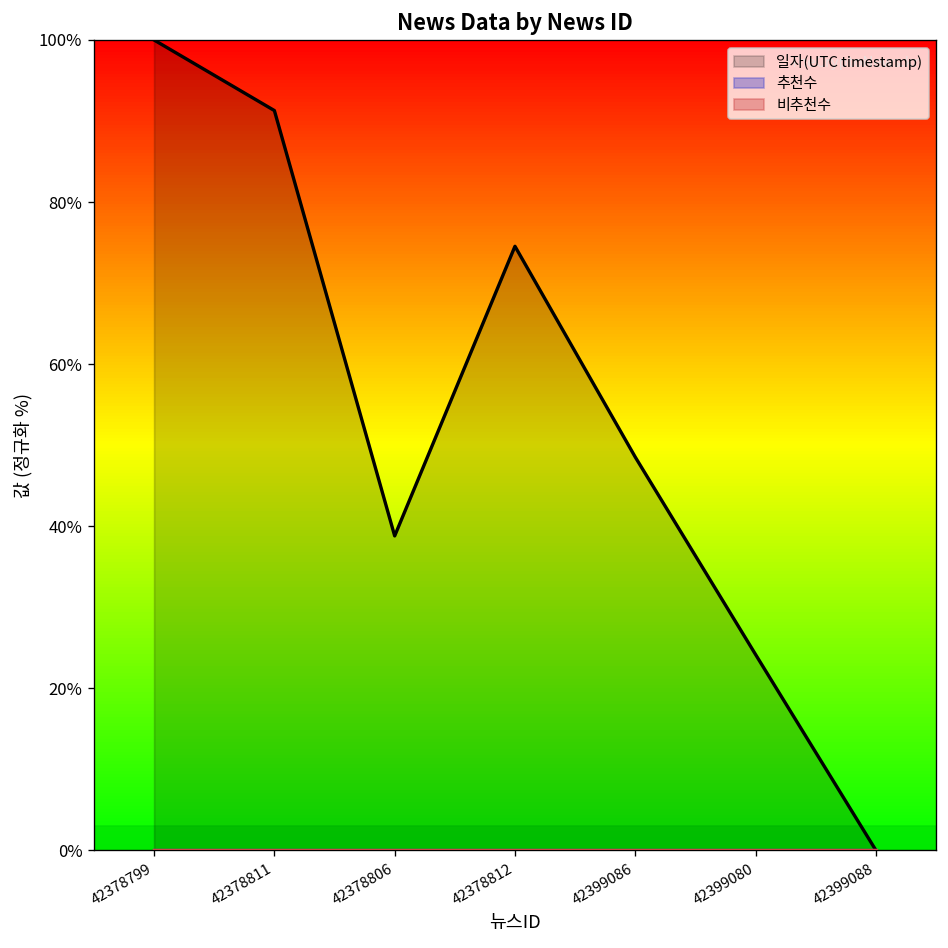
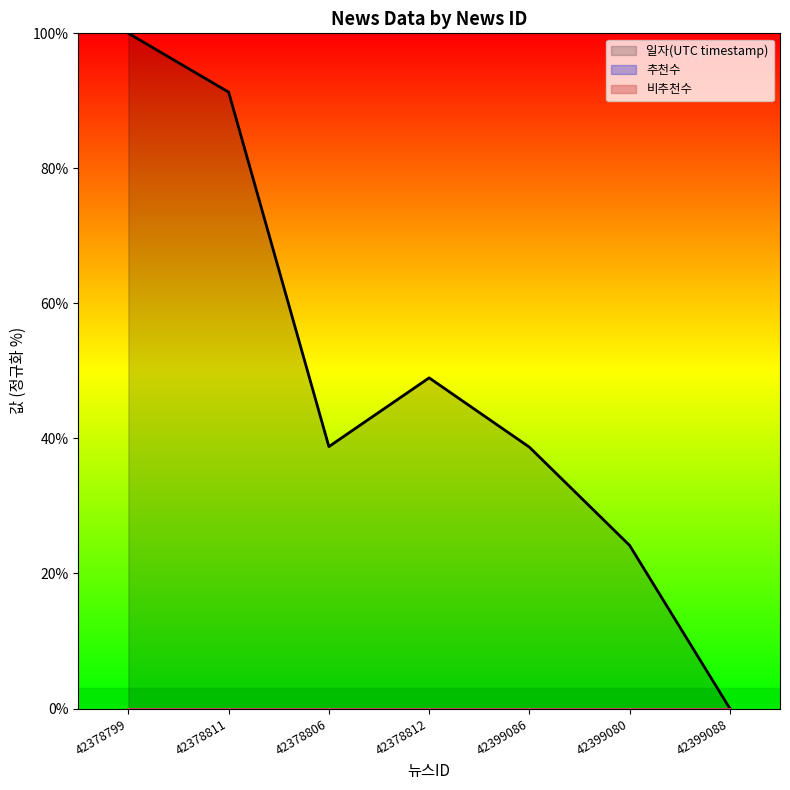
일자(UTC timestamp), 42378812: 75% -> 49%
일자(UTC timestamp), 42399086: 49% -> 39%
